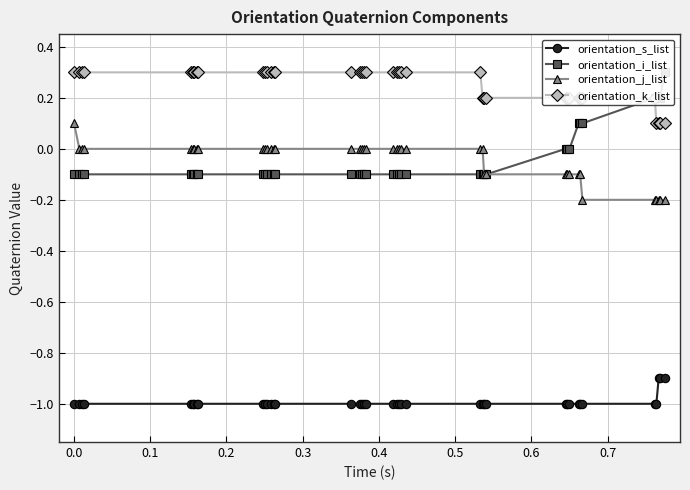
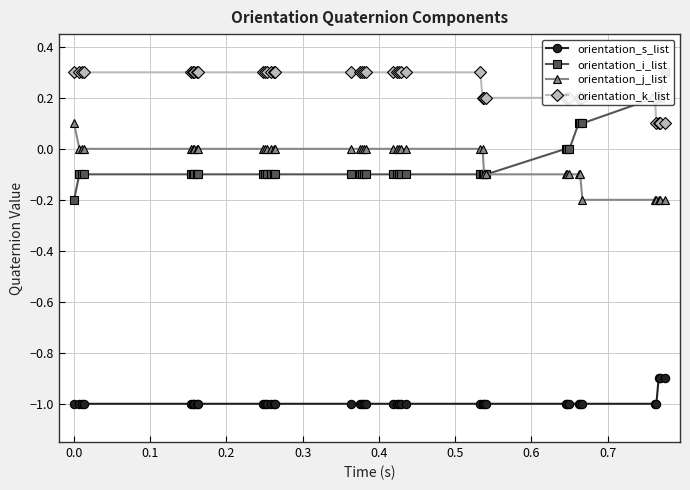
orientation_i_list, 0.0: -0.1 -> -0.2
